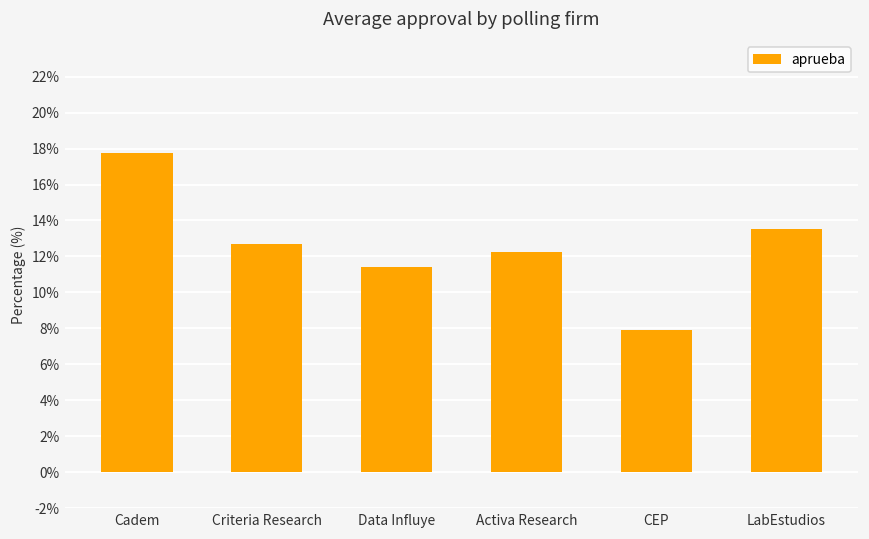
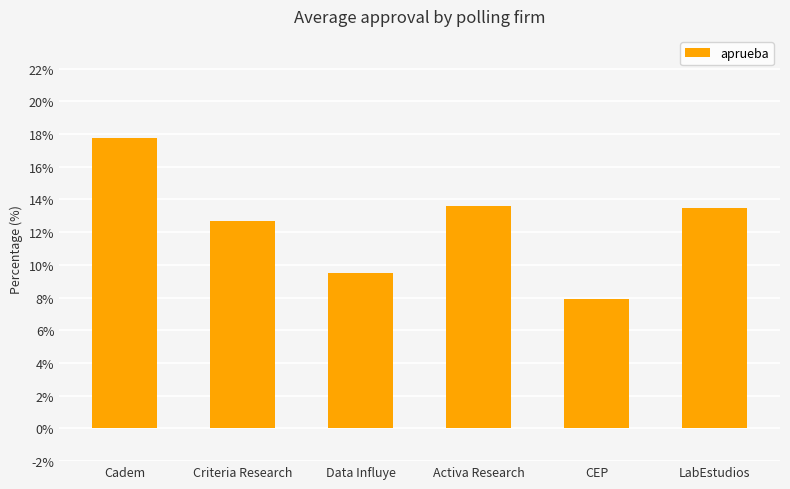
Data Influye: 11.4% -> 9.5%
Activa Research: 12.2% -> 13.6%
